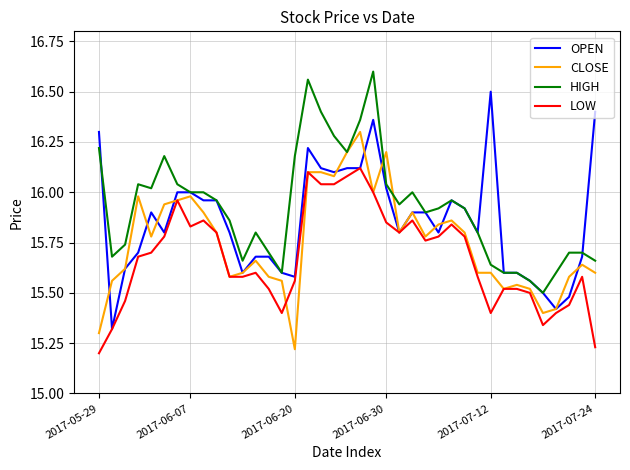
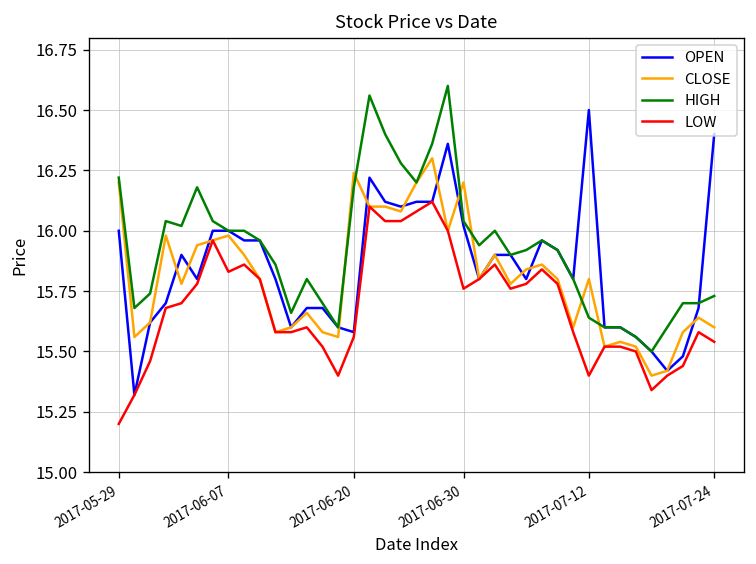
OPEN, 2017-05-29: 16.3 -> 16.0
CLOSE, 2017-05-29: 15.3 -> 16.2
CLOSE, 2017-06-20: 15.22 -> 16.24
LOW, 2017-06-30: 15.85 -> 15.76
CLOSE, 2017-07-12: 15.6 -> 15.8
HIGH, 2017-07-24: 15.66 -> 15.73
LOW, 2017-07-24: 15.23 -> 15.54
